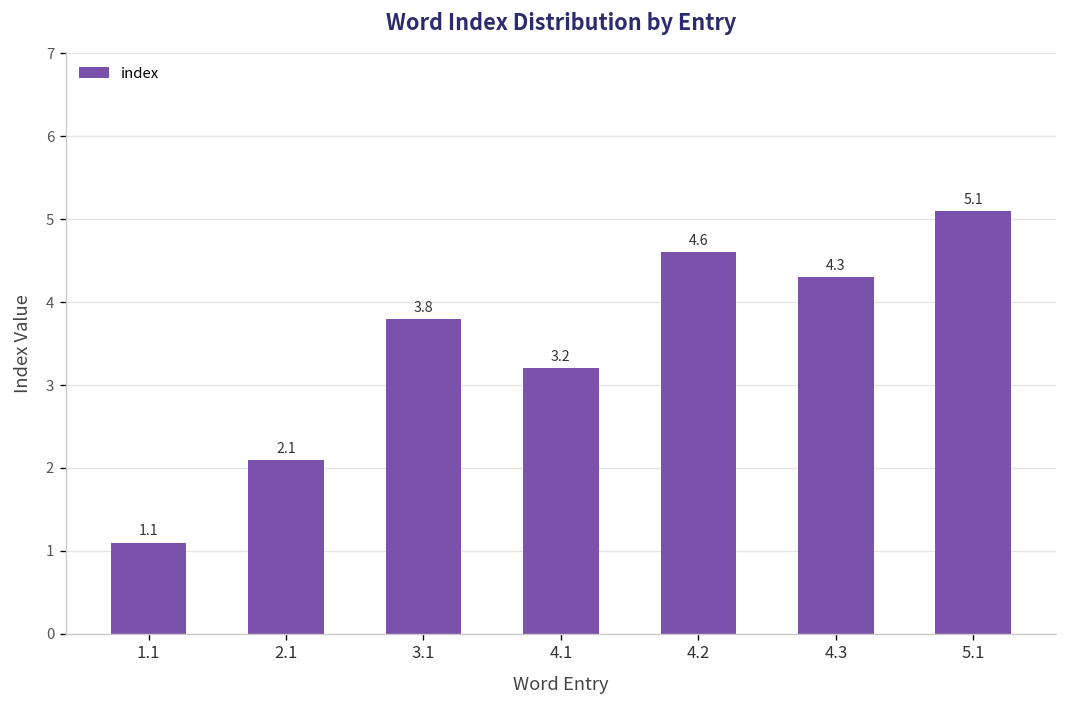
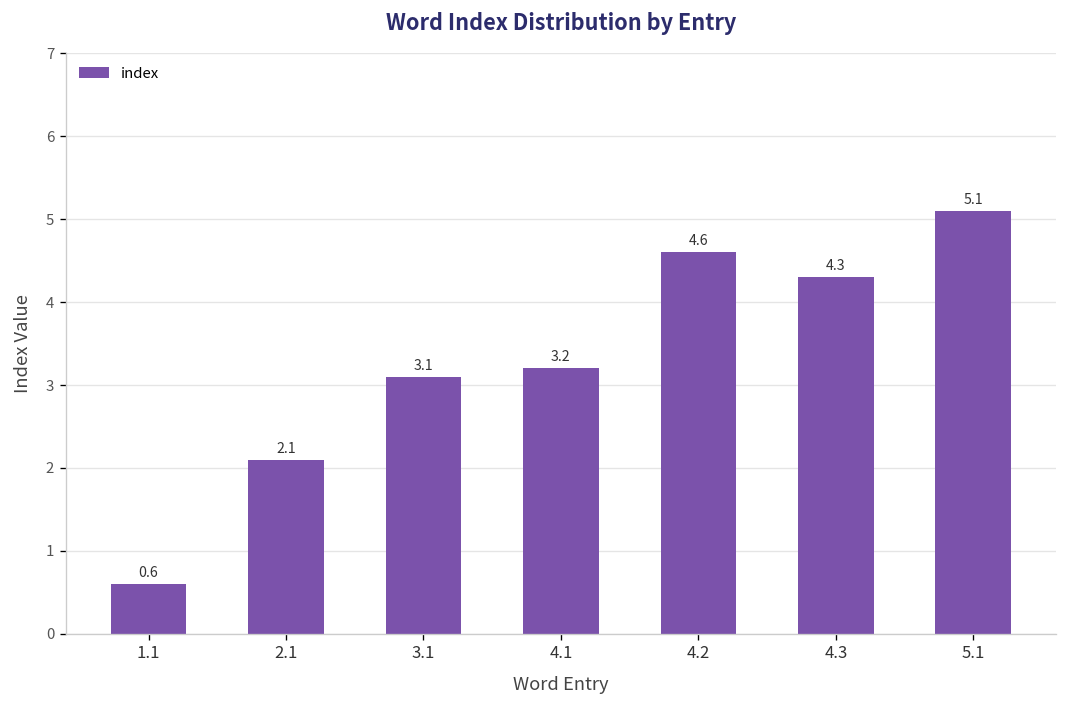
1.1: 1.1 -> 0.6
3.1: 3.8 -> 3.1
